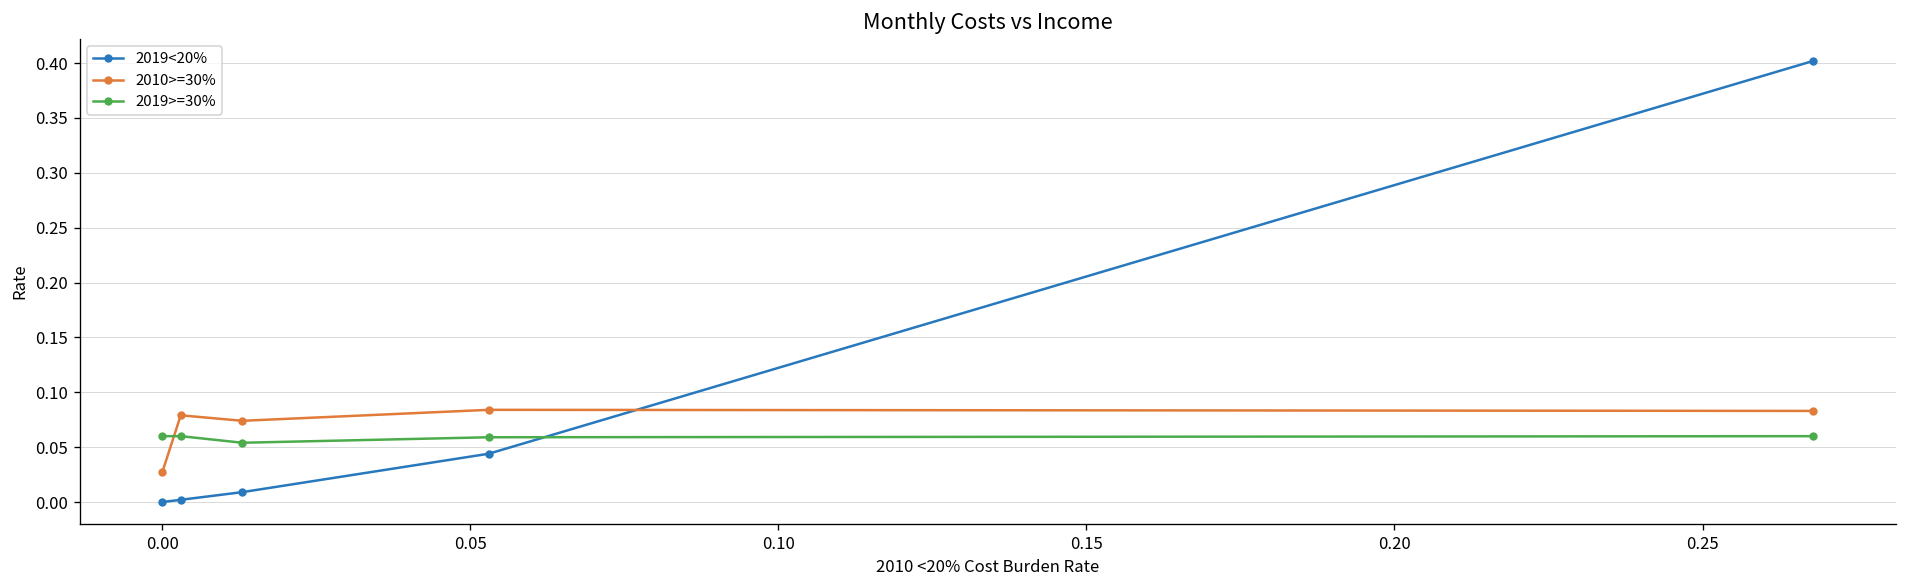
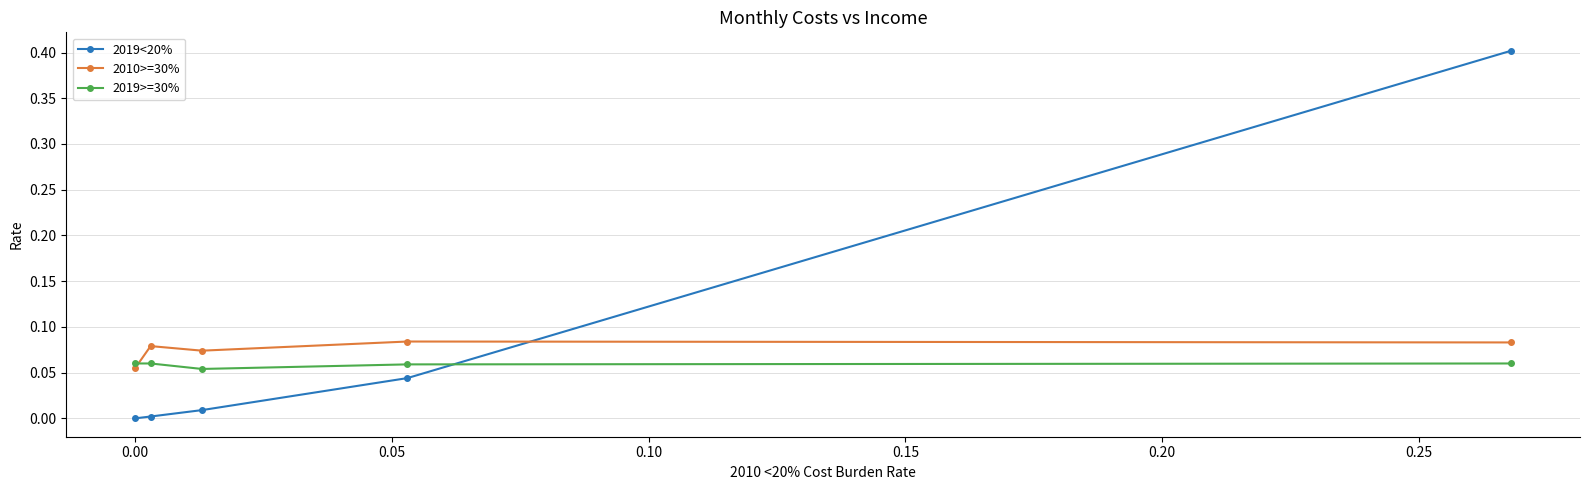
2010>=30%, 0.00: 0.03 -> 0.06
